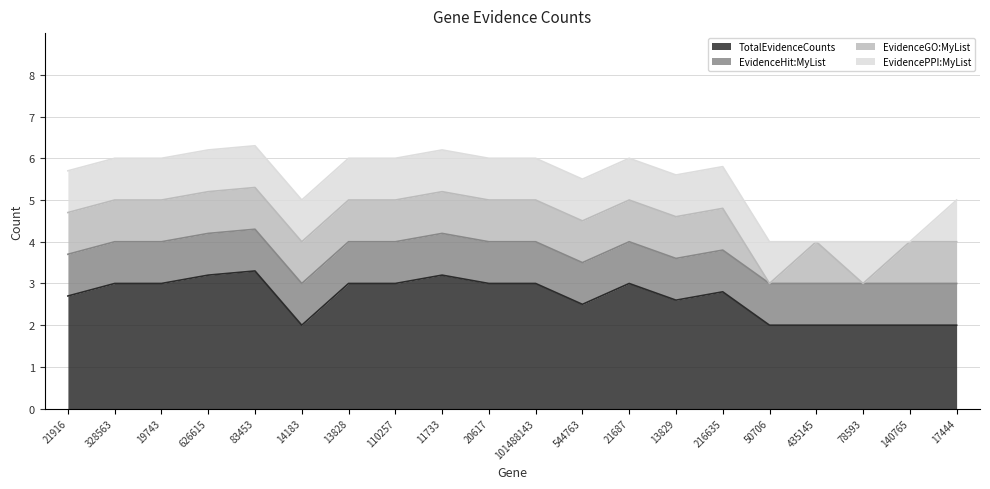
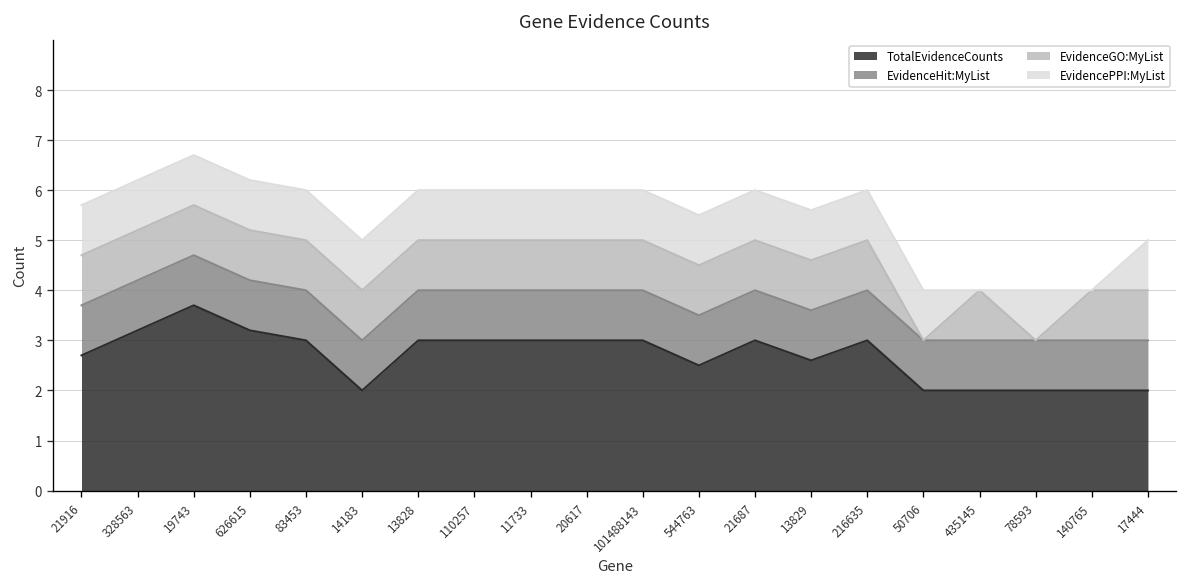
TotalEvidenceCounts, 328563: 3.0 -> 3.2
TotalEvidenceCounts, 19743: 3.0 -> 3.7
TotalEvidenceCounts, 83453: 3.3 -> 3.0
TotalEvidenceCounts, 11733: 3.2 -> 3.0
TotalEvidenceCounts, 216635: 2.8 -> 3.0
